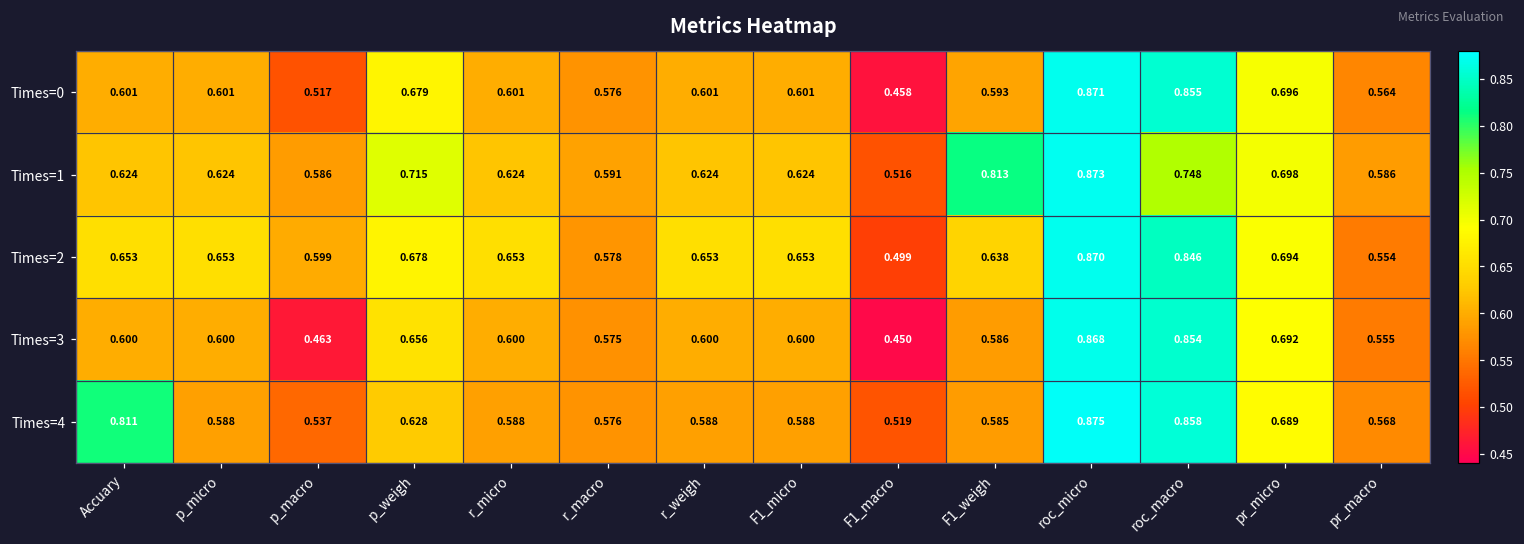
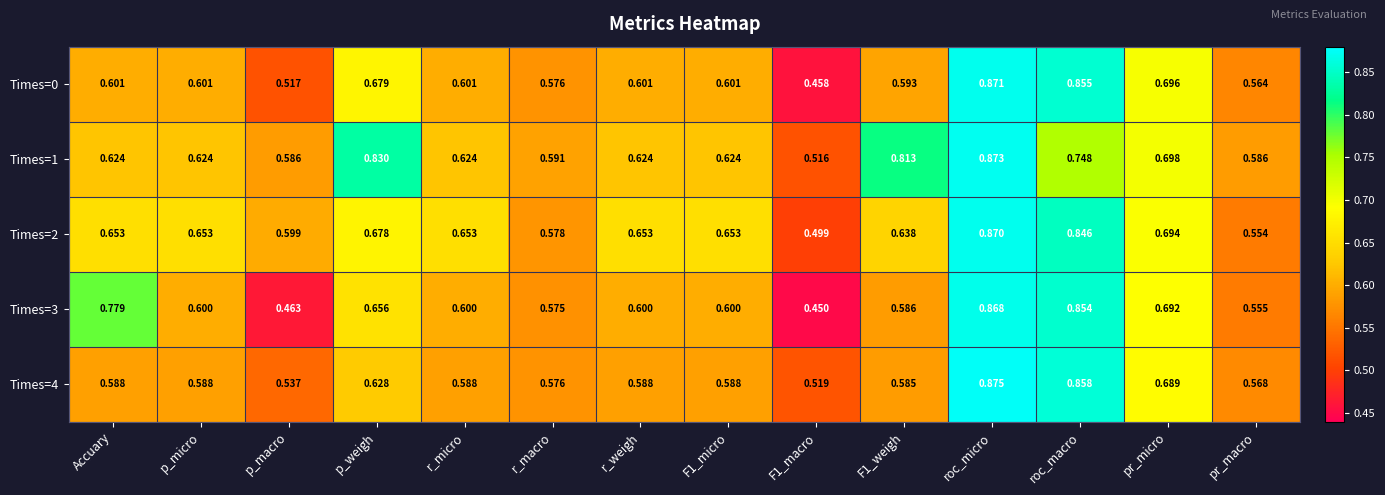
Times=1, p_weigh: 0.715 -> 0.830
Times=3, Accuary: 0.600 -> 0.779
Times=4, Accuary: 0.811 -> 0.588
